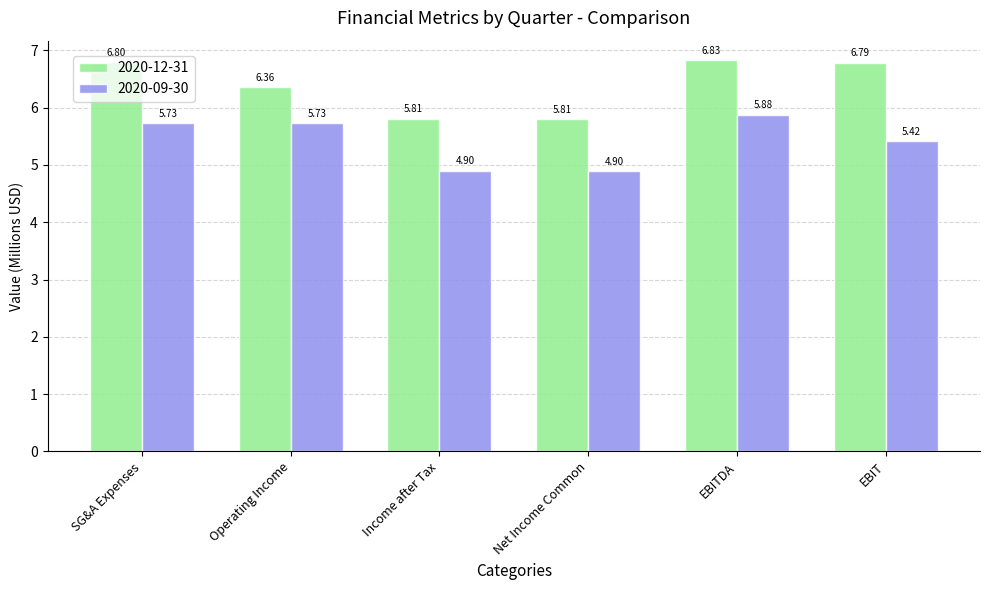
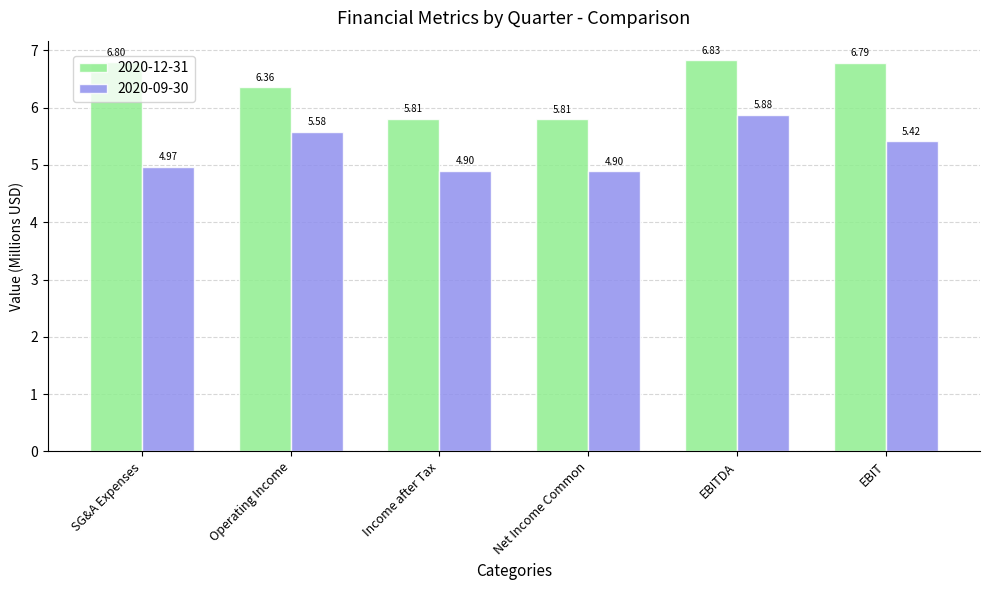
2020-09-30, SG&A Expenses: 5.73 -> 4.97
2020-09-30, Operating Income: 5.73 -> 5.58
